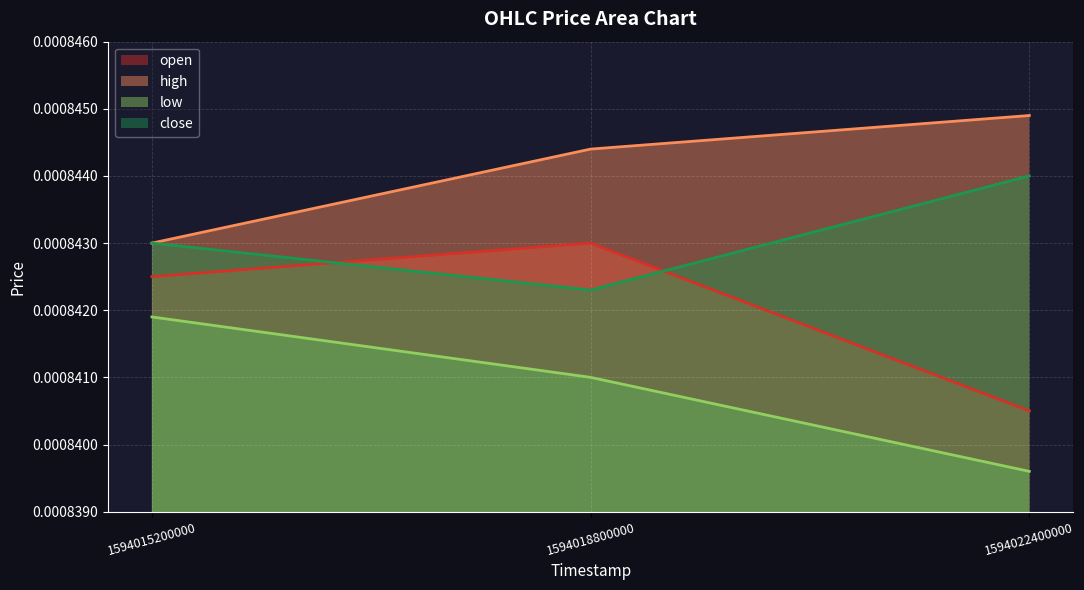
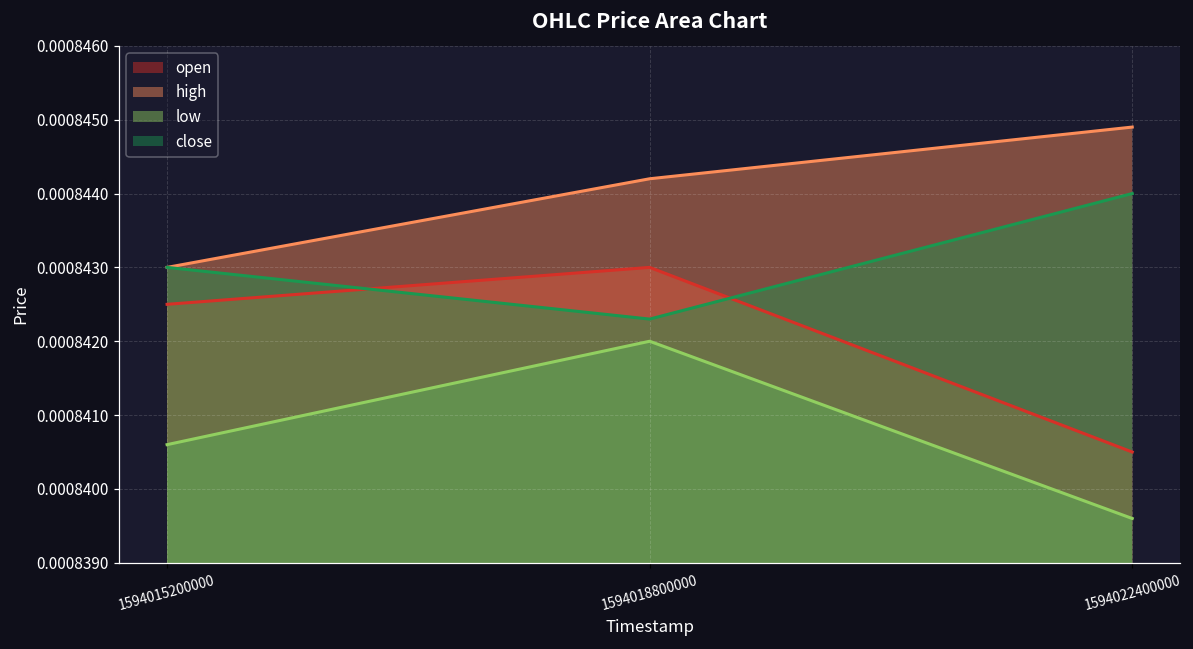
low, 1594015200000: 0.0008419 -> 0.0008406
high, 1594018800000: 0.0008444 -> 0.0008442
low, 1594018800000: 0.000841 -> 0.000842
